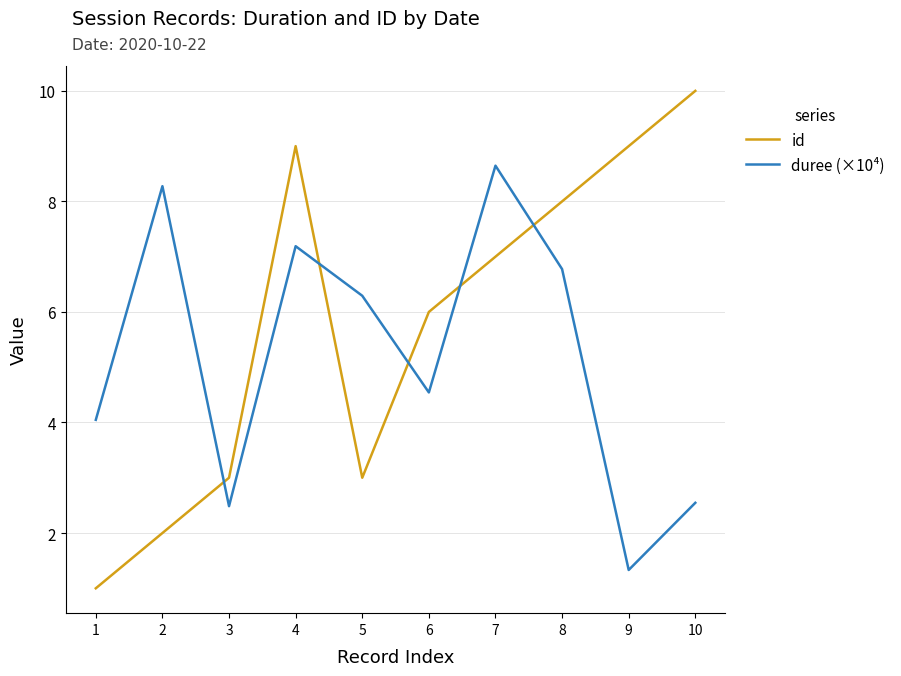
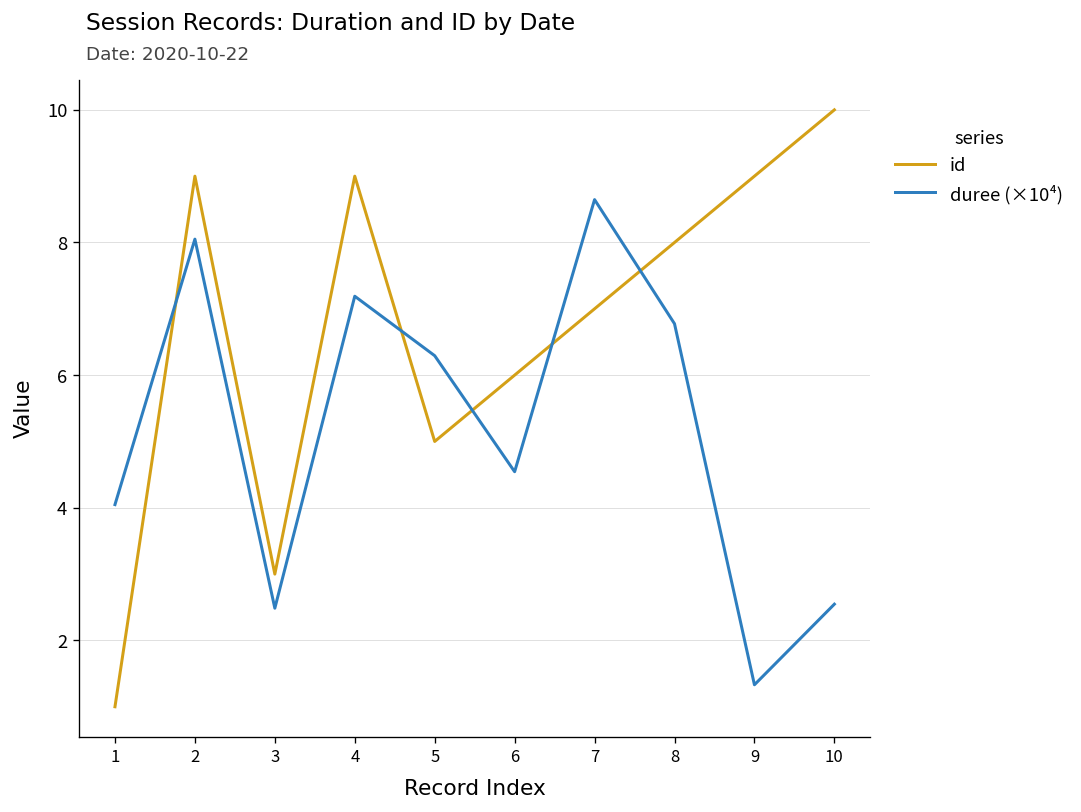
id, 2: 2 -> 9
duree (×10⁴), 2: 8.3 -> 8.1
id, 5: 3 -> 5
